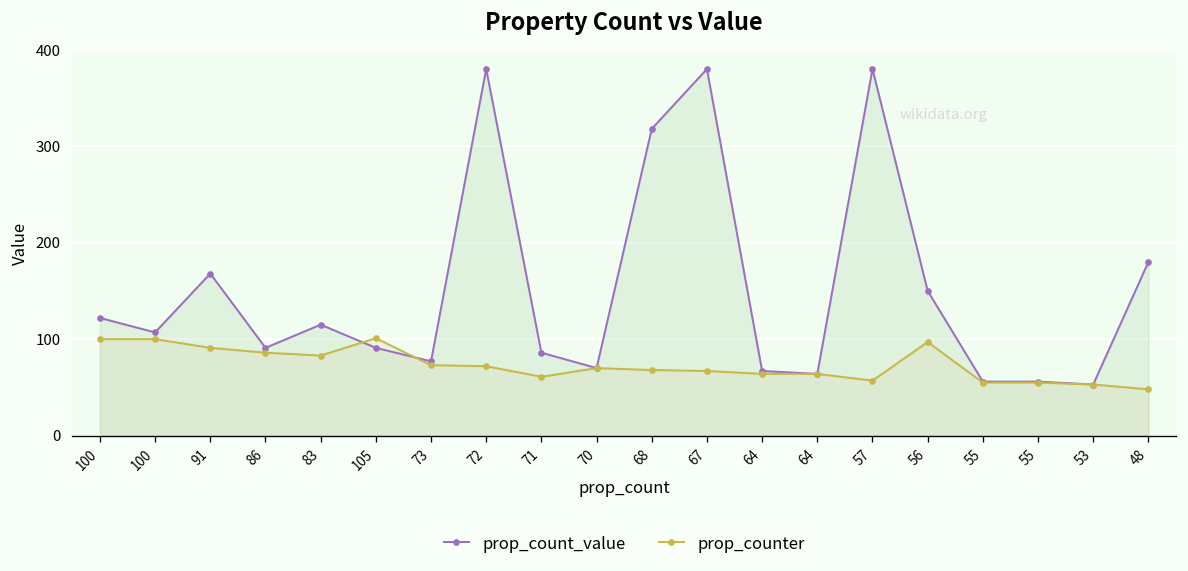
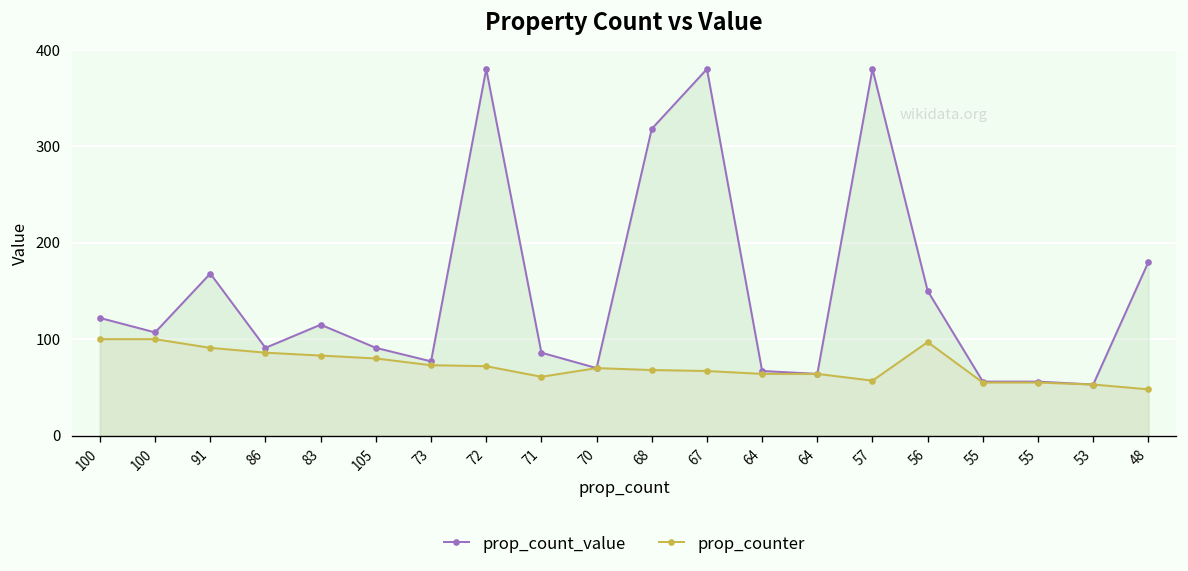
prop_counter, 105: 100 -> 80
